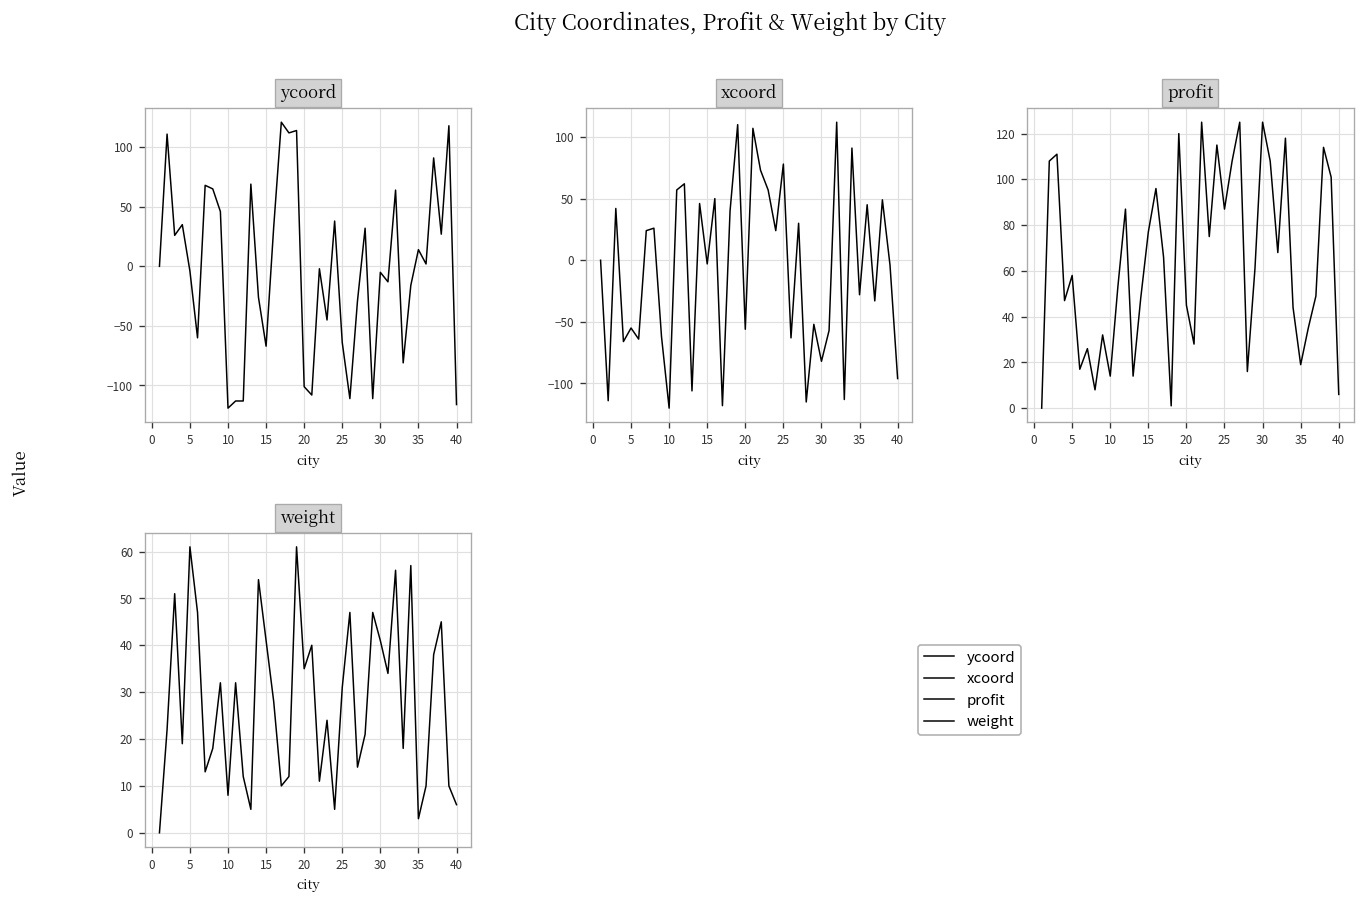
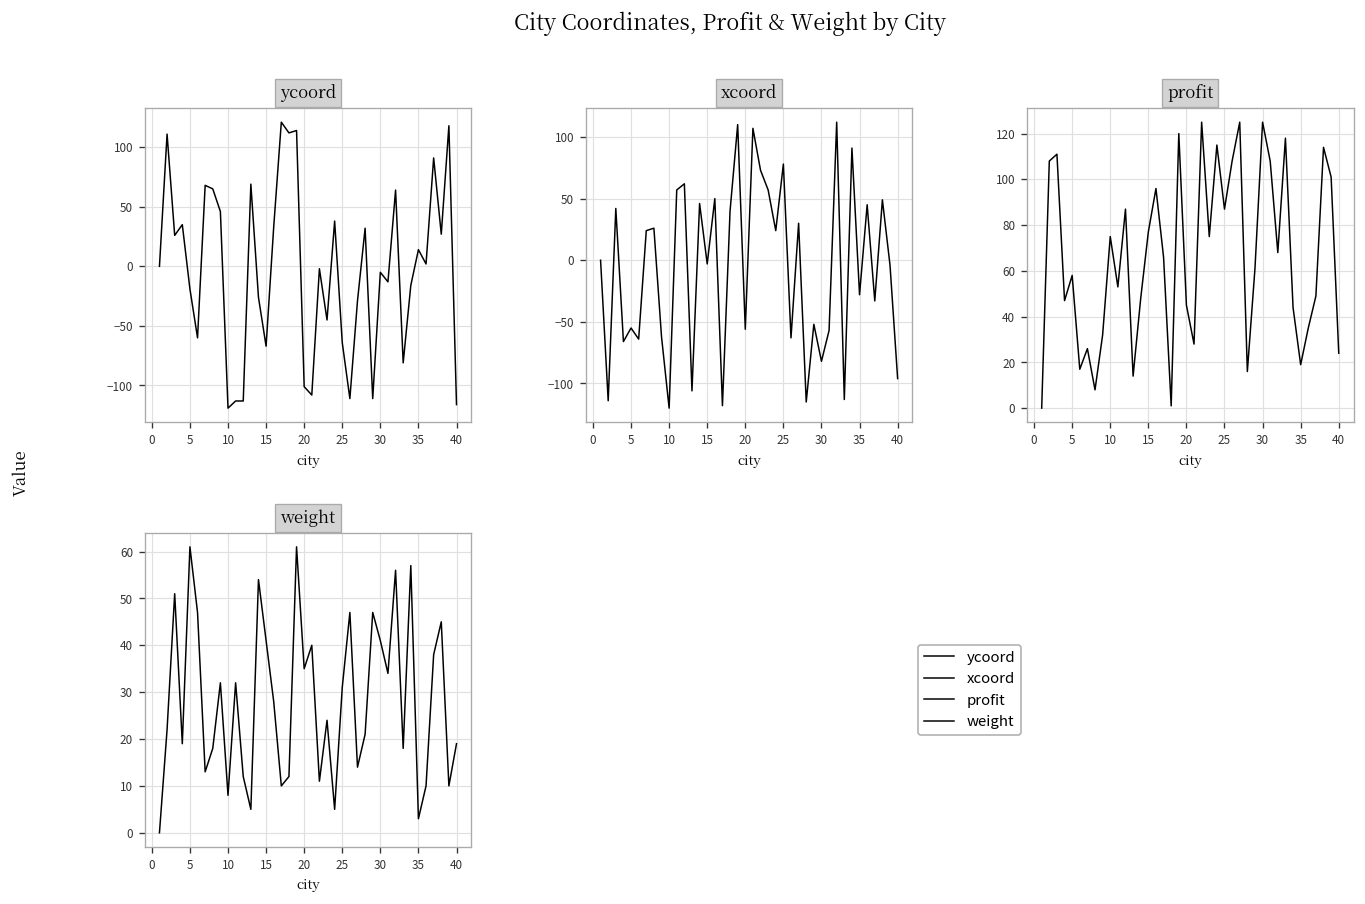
ycoord, 5: 0 -> -20
profit, 10: 14 -> 75
profit, 40: 6 -> 24
weight, 40: 6 -> 19
